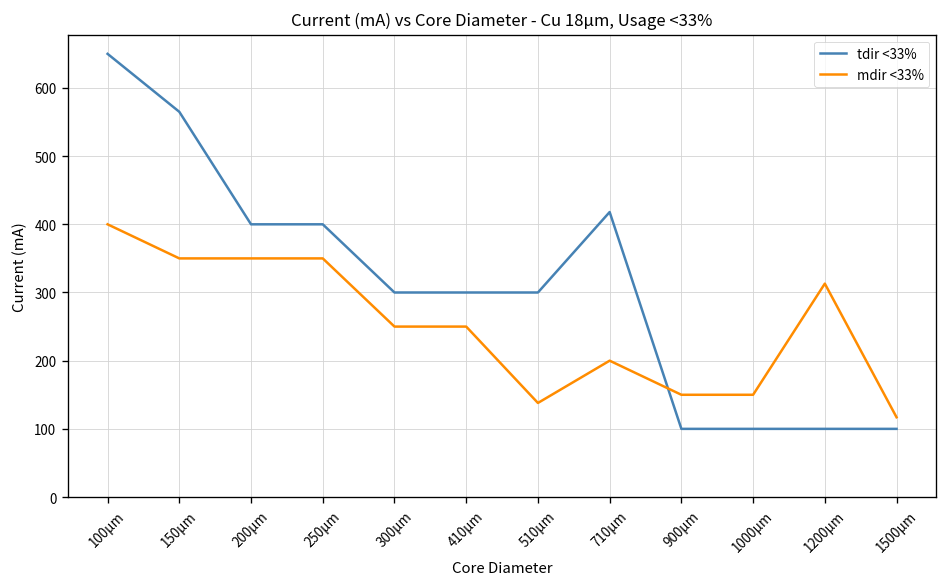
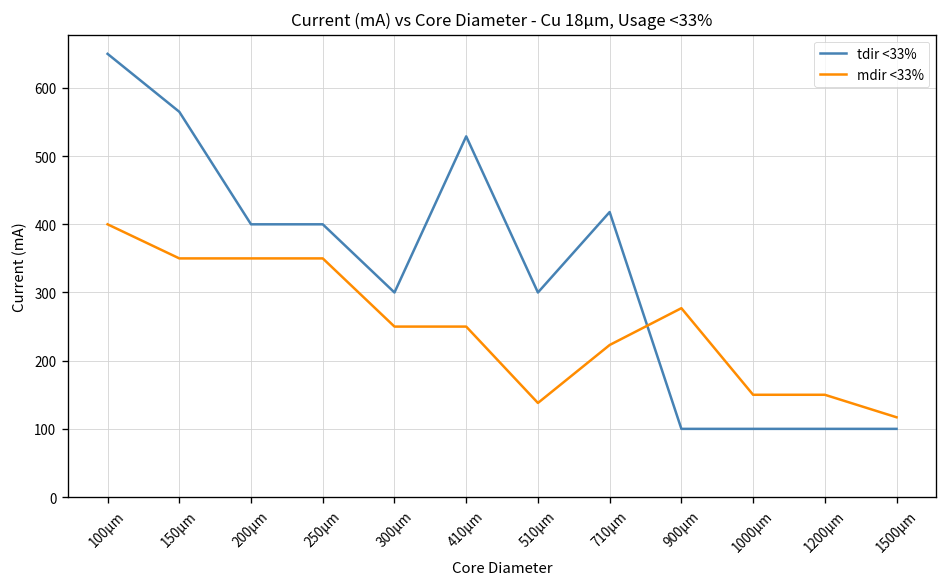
tdir <33%, 410µm: 300 -> 530
mdir <33%, 710µm: 200 -> 220
mdir <33%, 900µm: 150 -> 280
mdir <33%, 1200µm: 310 -> 150
